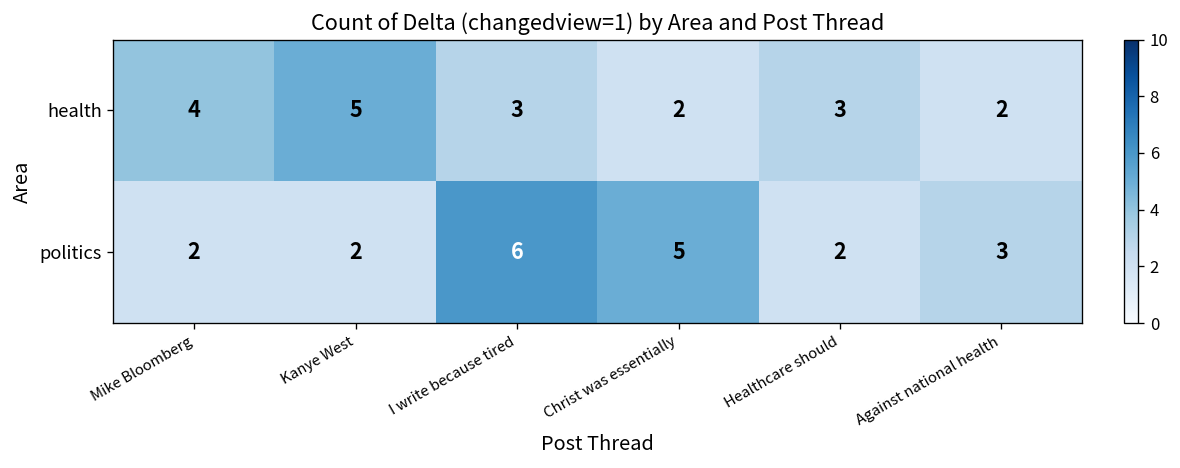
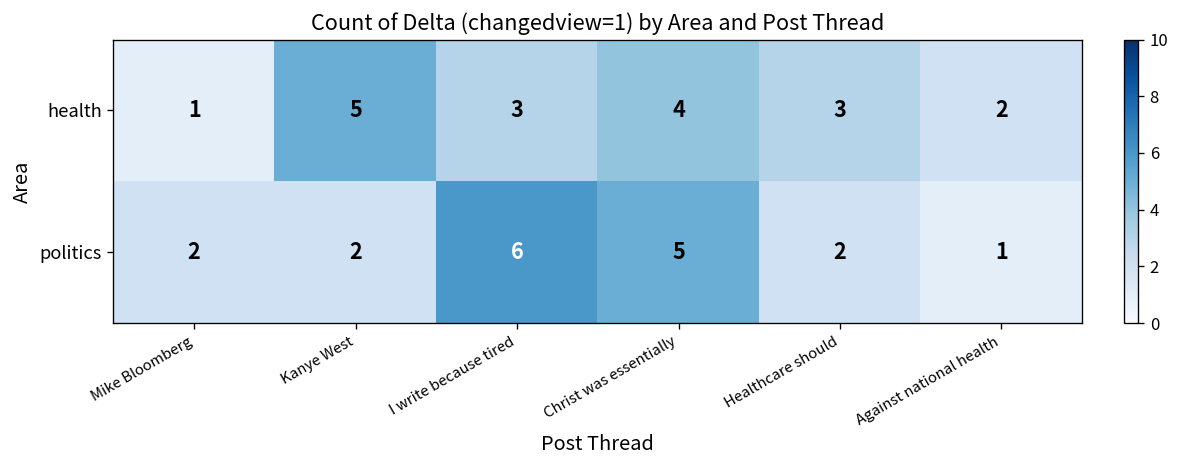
health, Mike Bloomberg: 4 -> 1
health, Christ was essentially: 2 -> 4
politics, Against national health: 3 -> 1
